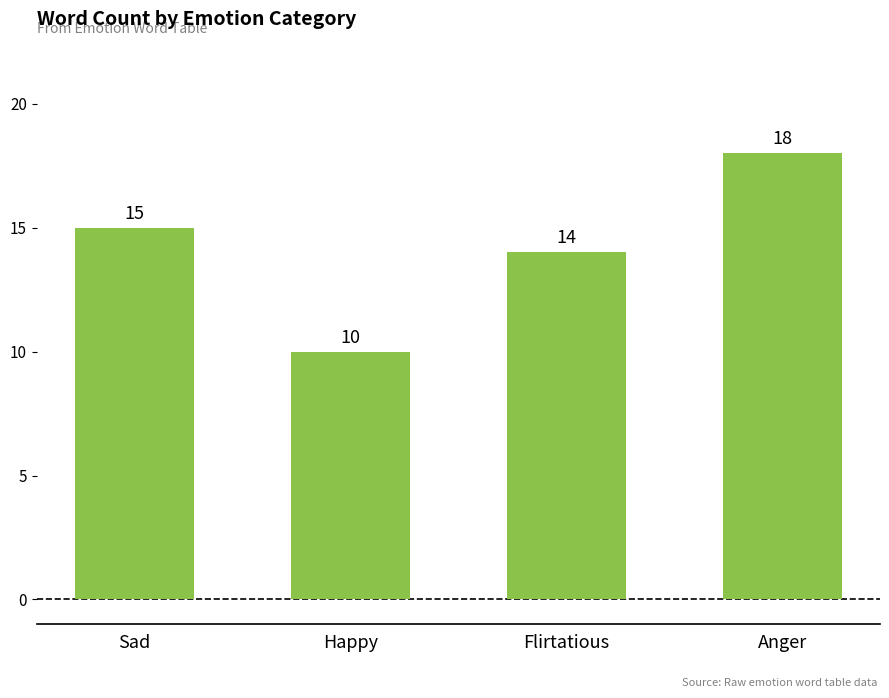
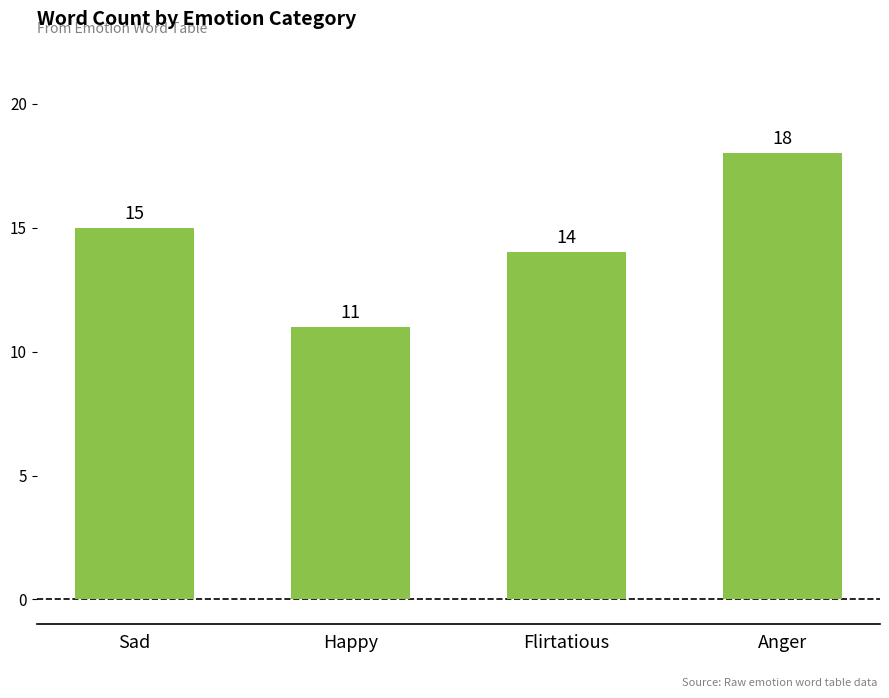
Happy: 10 -> 11
